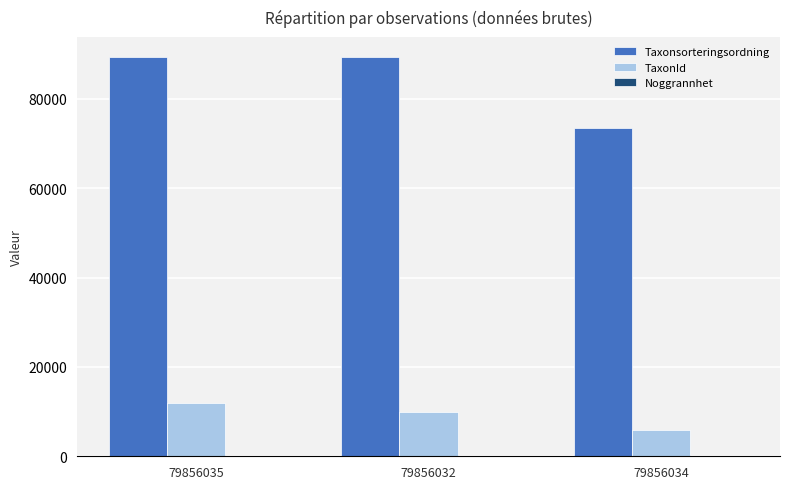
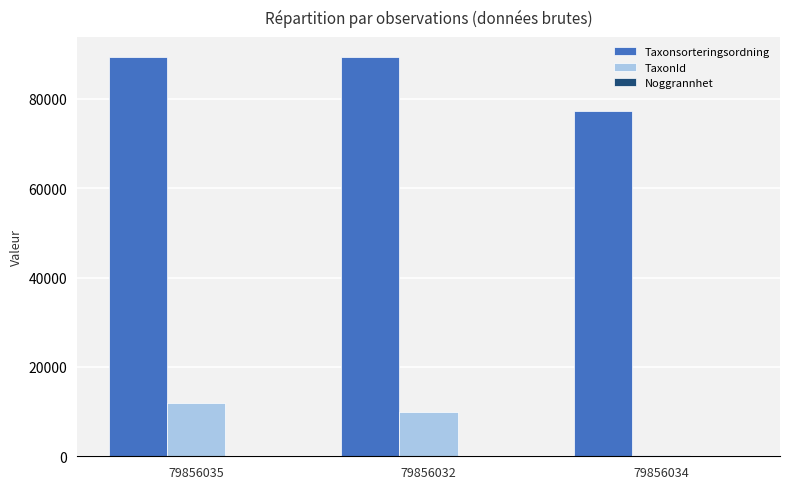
Taxonsorteringsordning, 79856034: 73000 -> 77000
TaxonId, 79856034: 6000 -> 0
